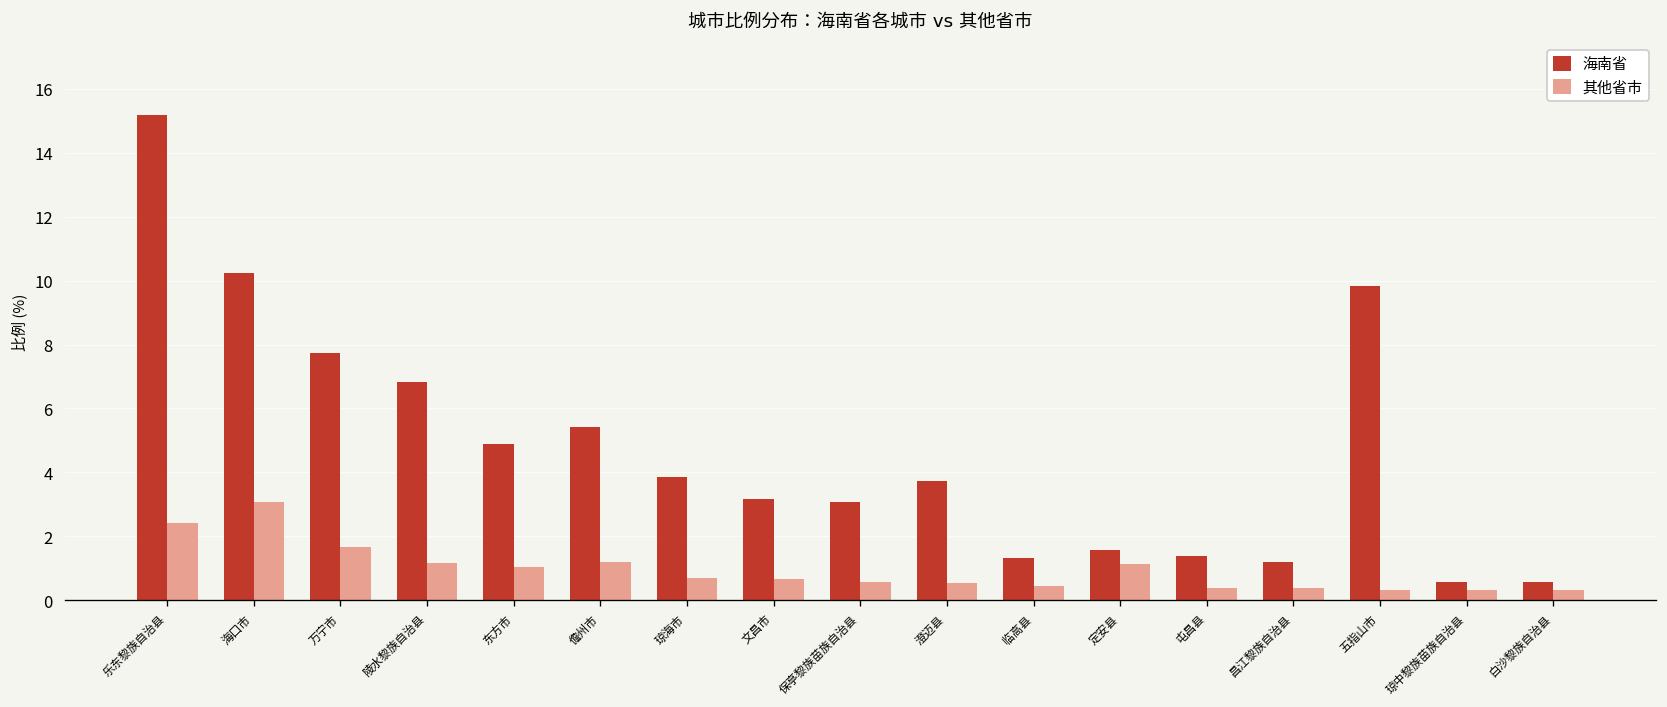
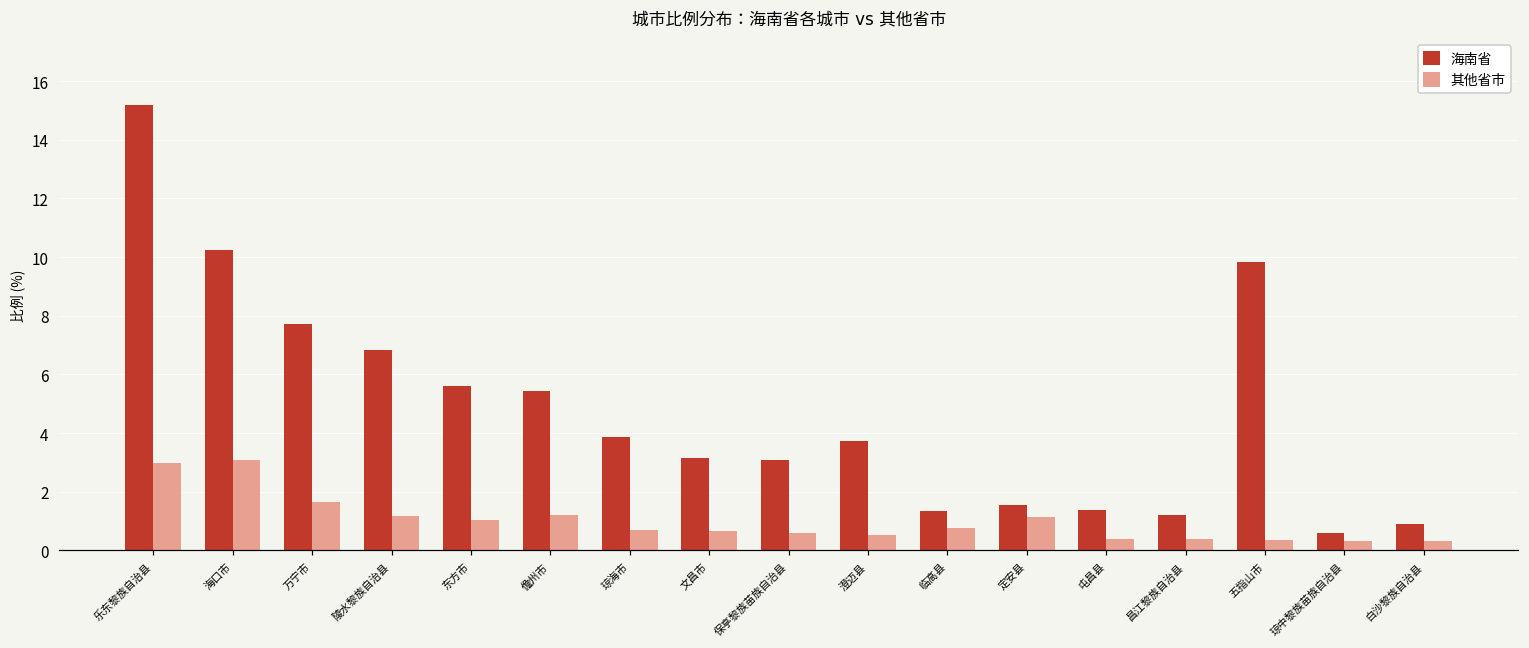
其他省市, 乐东黎族自治县: 2.4 -> 3.0
海南省, 东方市: 4.9 -> 5.6
其他省市, 临高县: 0.4 -> 0.8
海南省, 白沙黎族自治县: 0.6 -> 0.9
